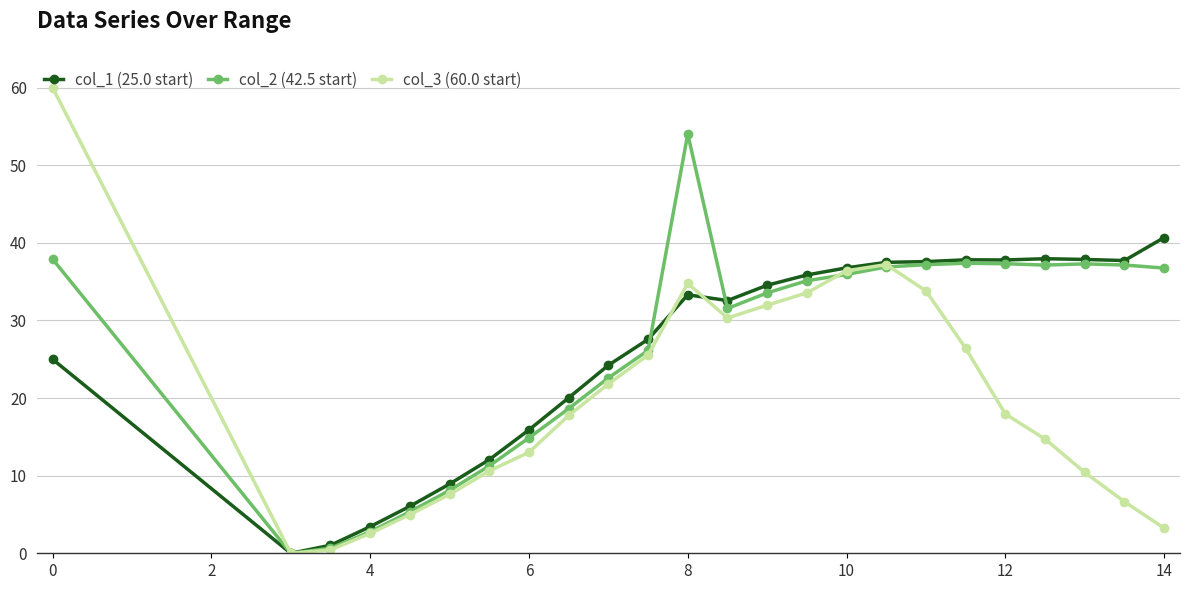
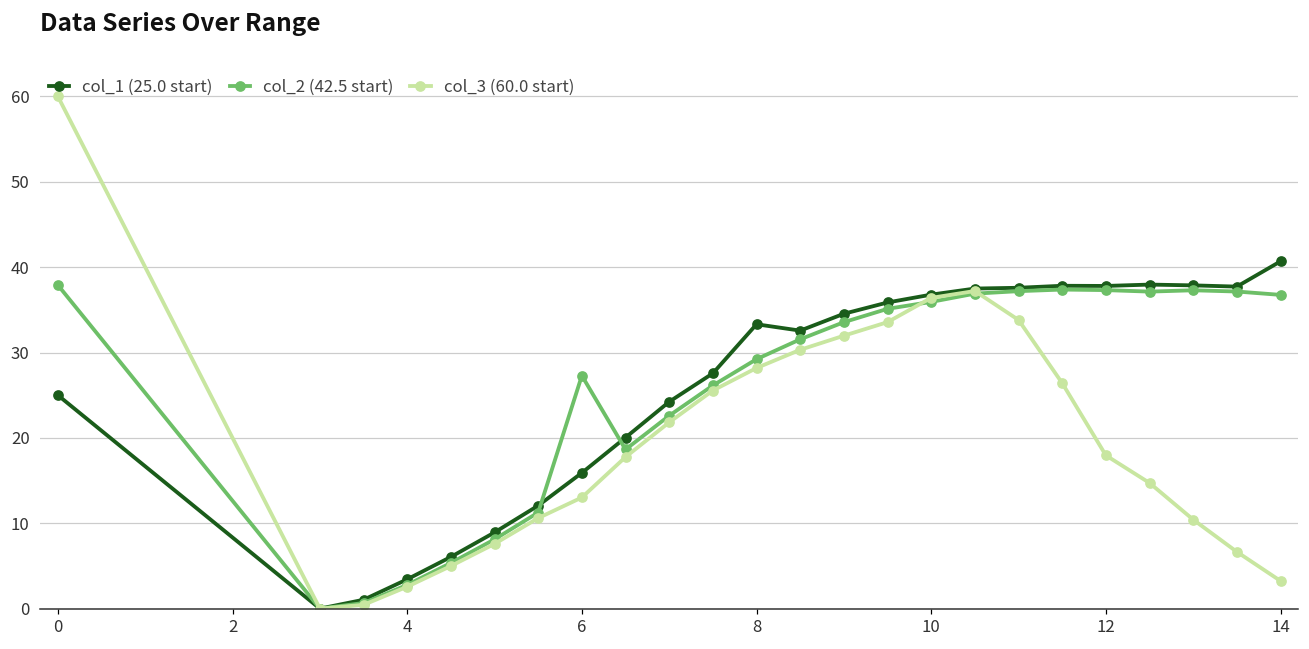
col_2 (42.5 start), 6: 15 -> 27
col_2 (42.5 start), 8: 54 -> 29
col_3 (60.0 start), 8: 35 -> 28
